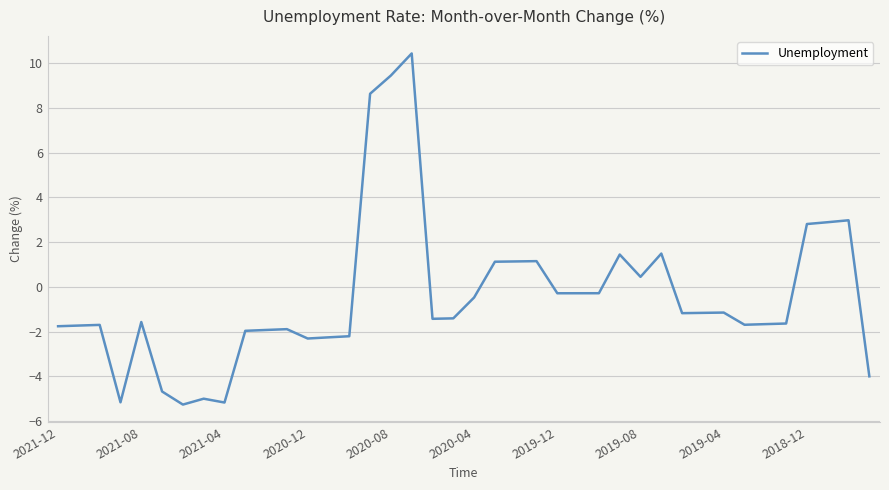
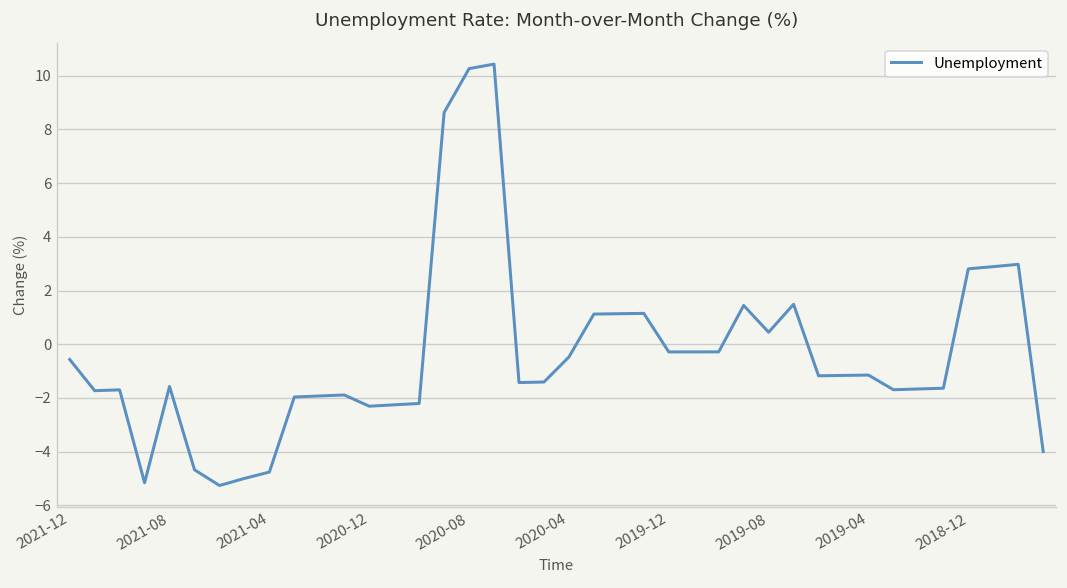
2021-12: -1.8 -> -0.6
2021-04: -5.2 -> -4.8
2020-08: 9.4 -> 10.3
